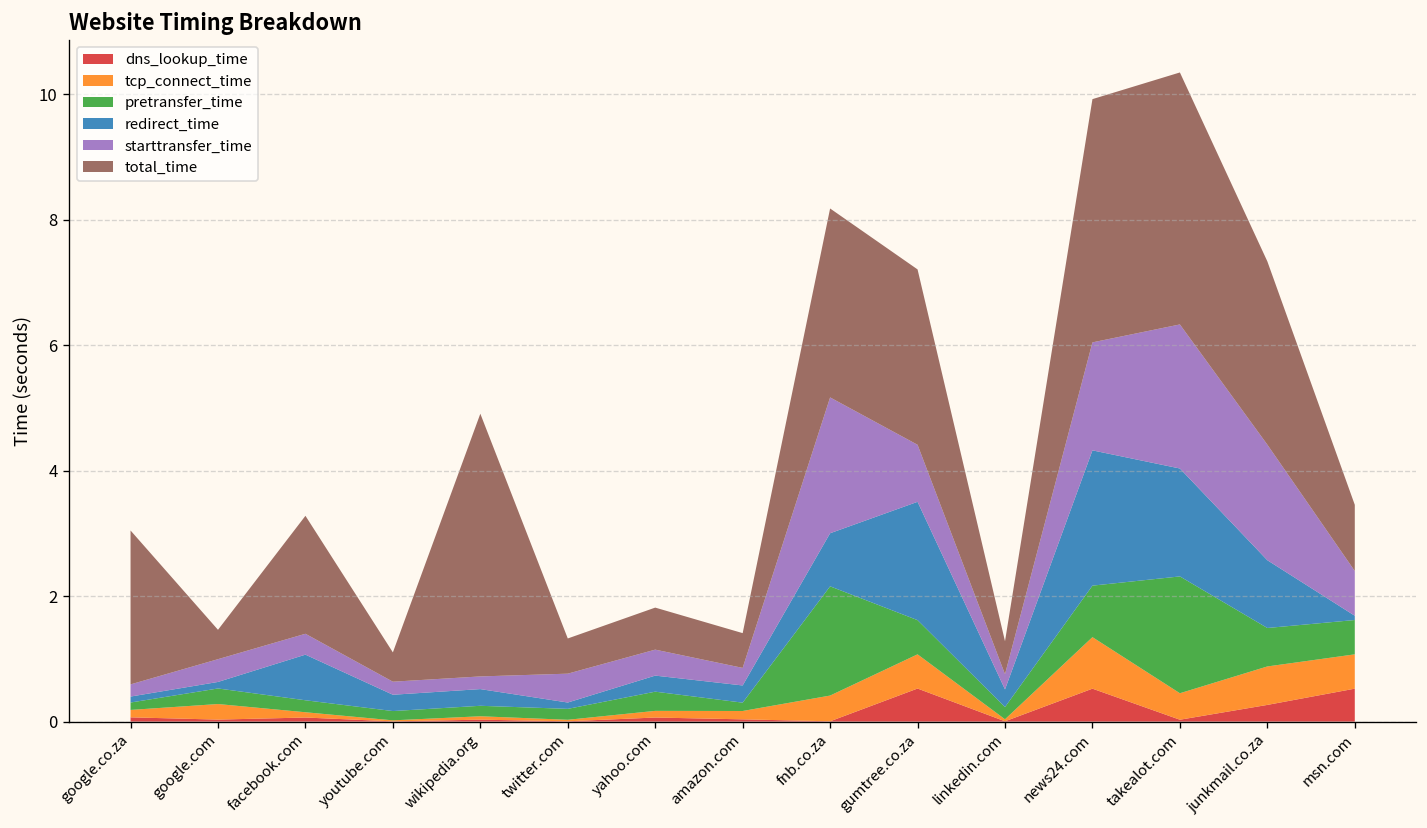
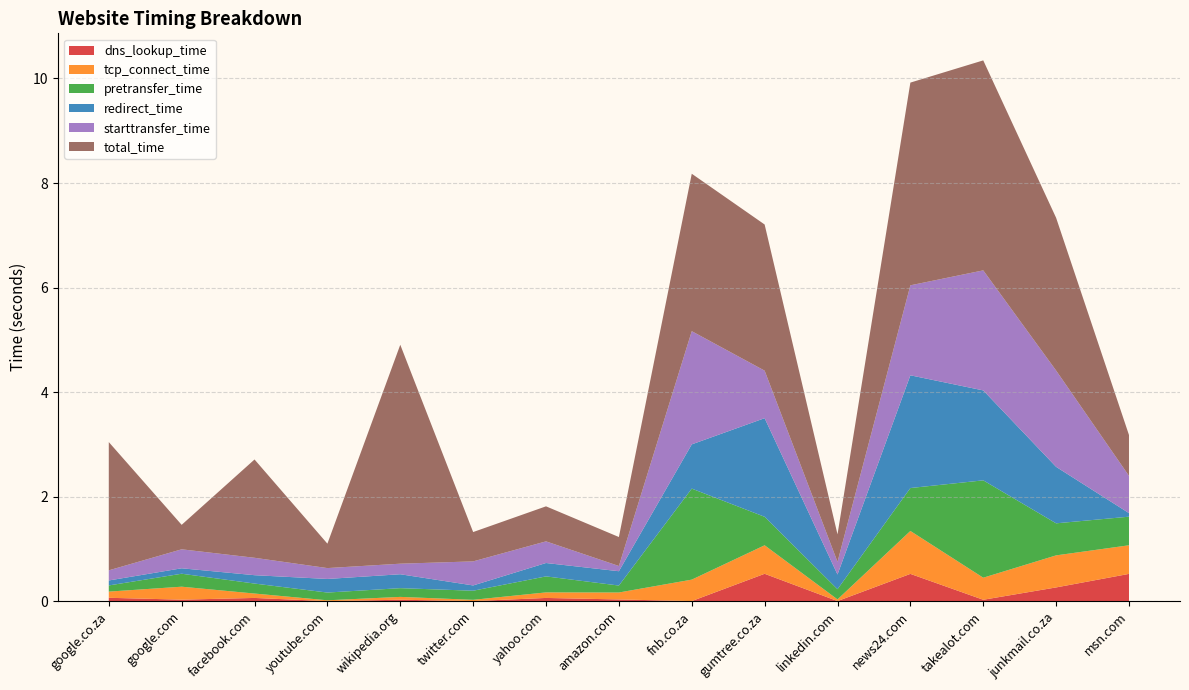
redirect_time, facebook.com: 0.7 -> 0.2
starttransfer_time, amazon.com: 0.3 -> 0.1
total_time, msn.com: 1.1 -> 0.8
